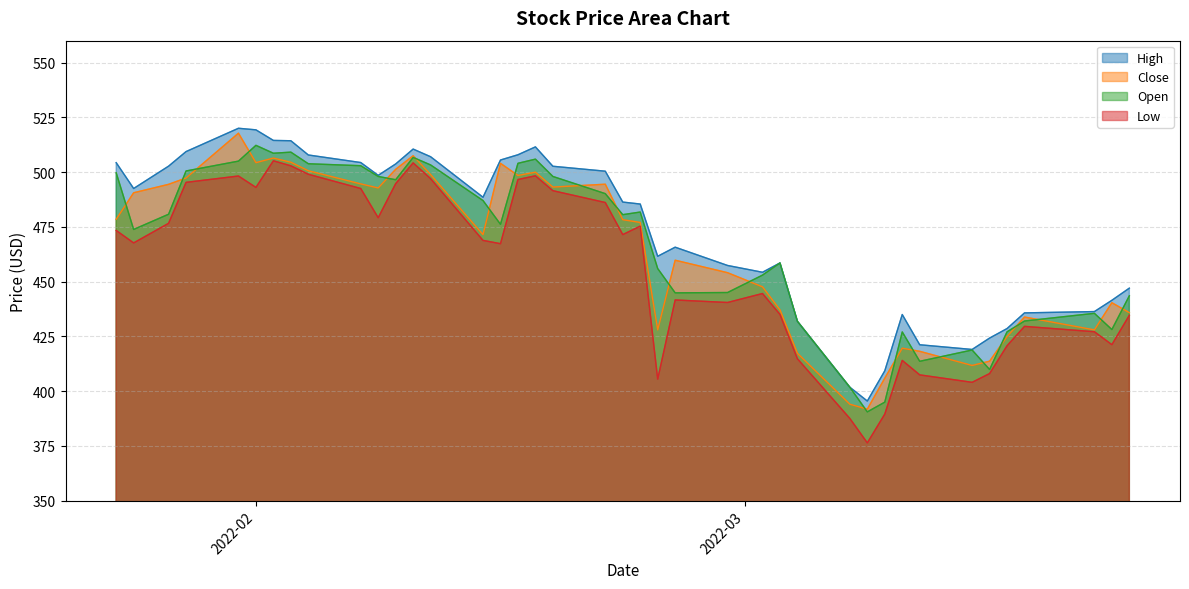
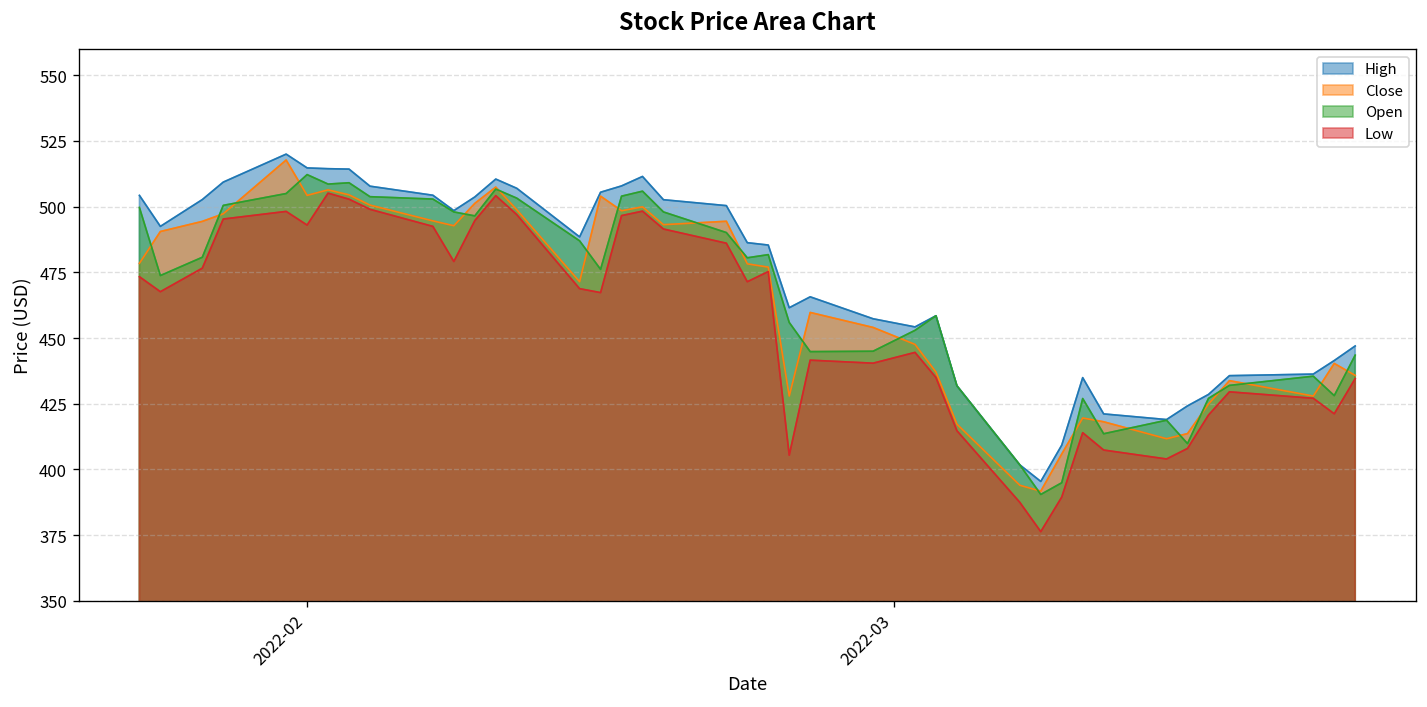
High, 2022-02: 519 -> 515
